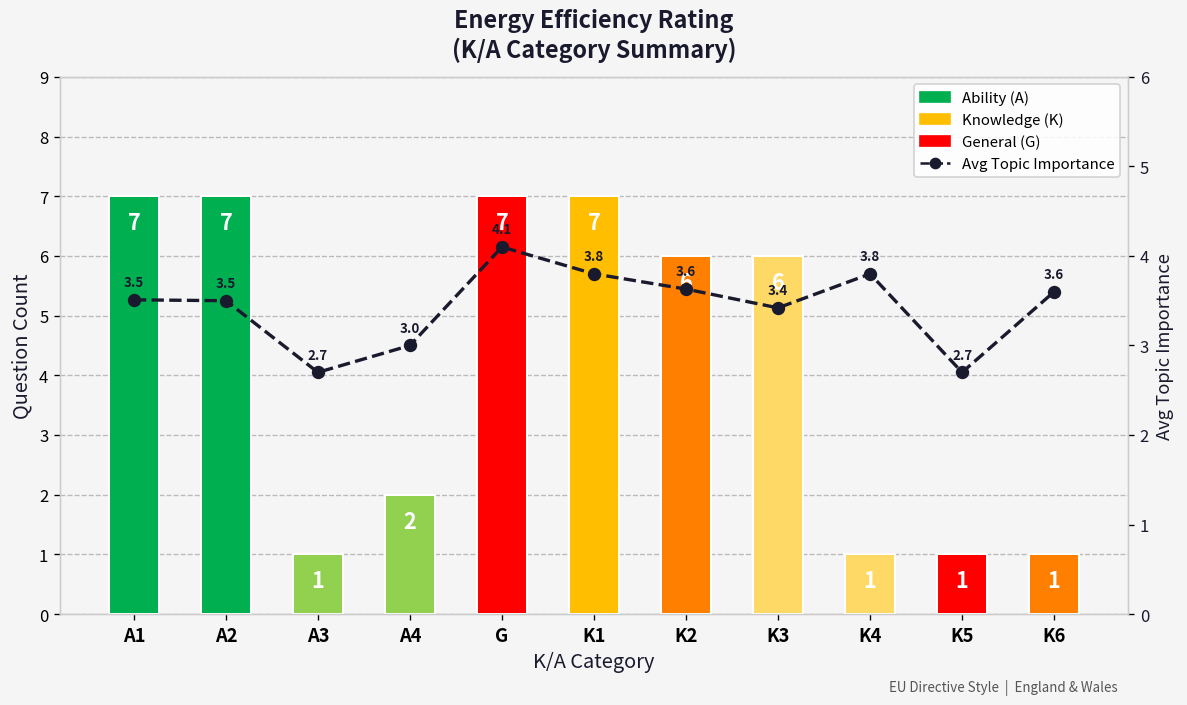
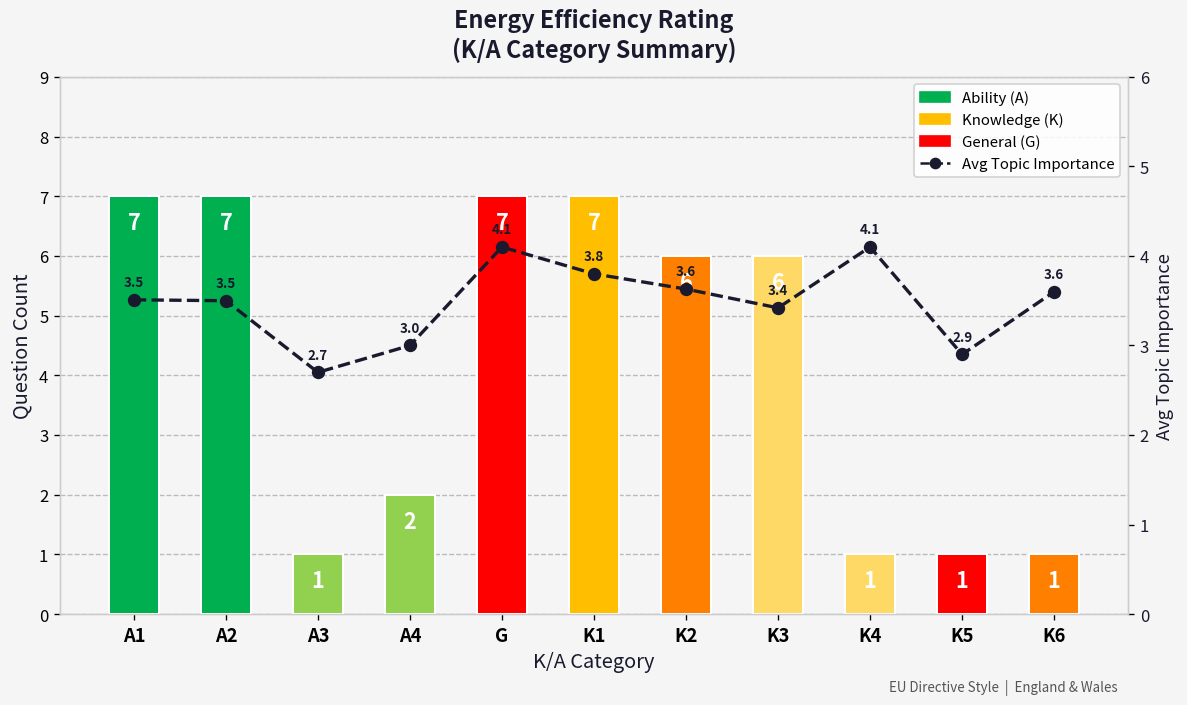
Avg Topic Importance, K4: 3.8 -> 4.1
Avg Topic Importance, K5: 2.7 -> 2.9
